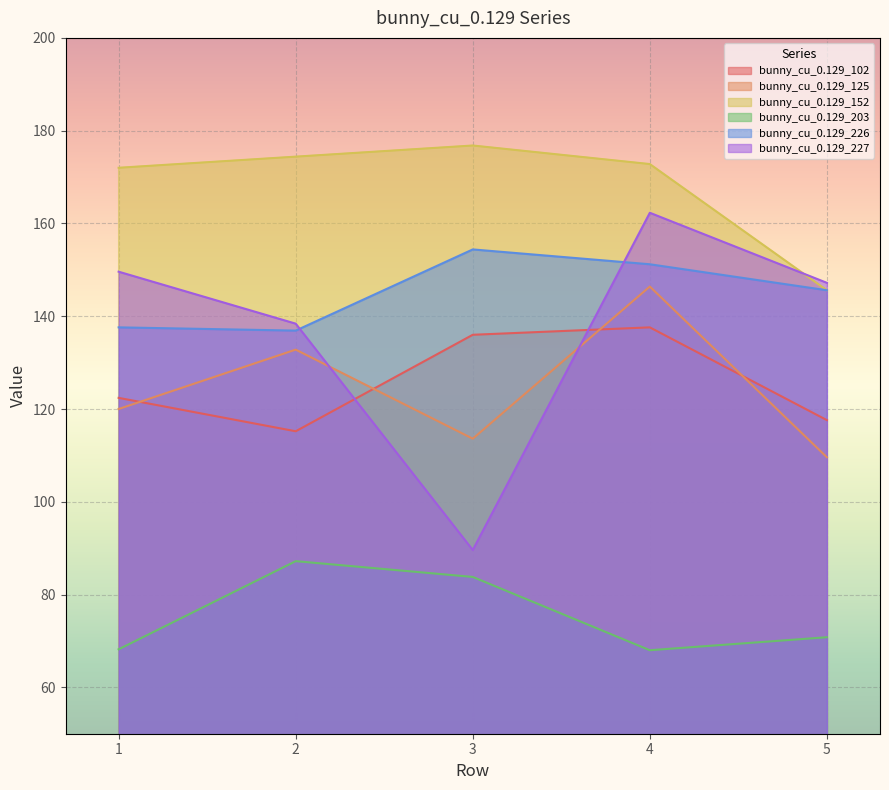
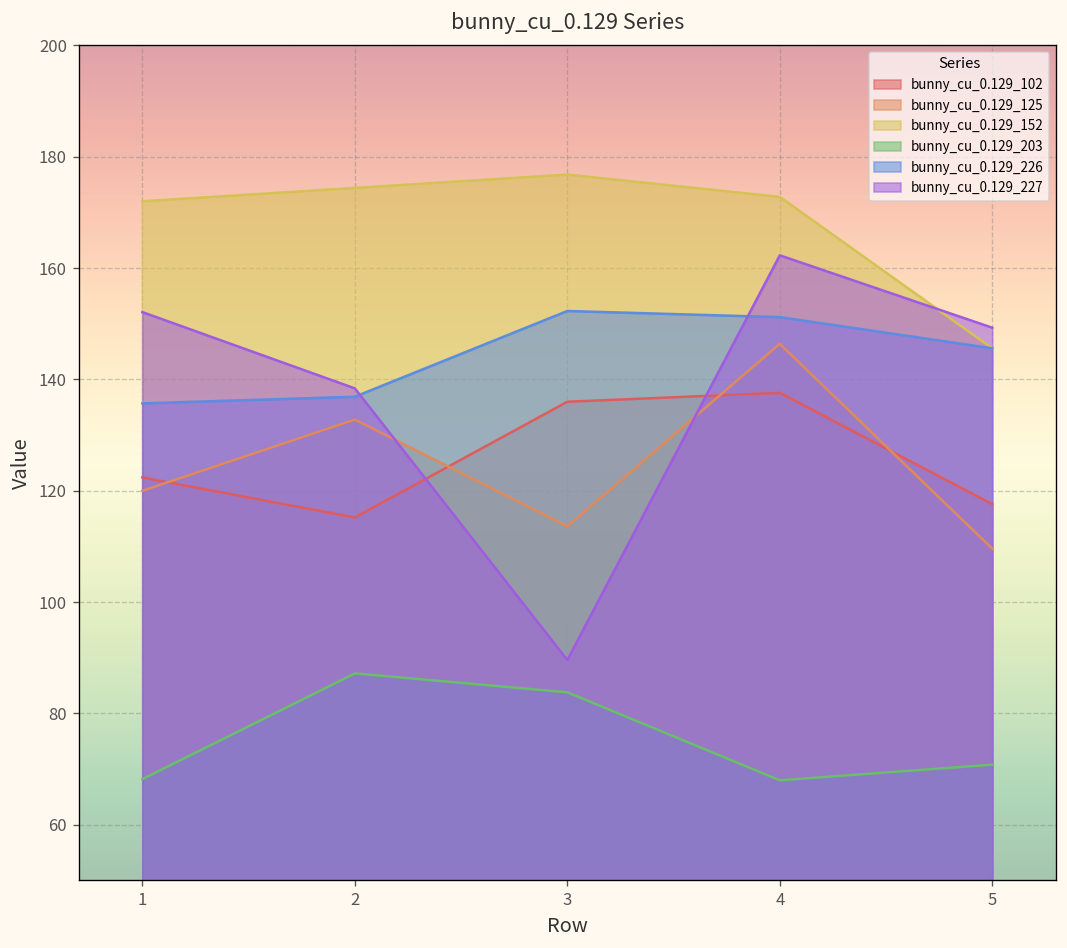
bunny_cu_0.129_226, 1: 138 -> 136
bunny_cu_0.129_227, 1: 150 -> 152
bunny_cu_0.129_226, 3: 154 -> 152
bunny_cu_0.129_227, 5: 147 -> 149
